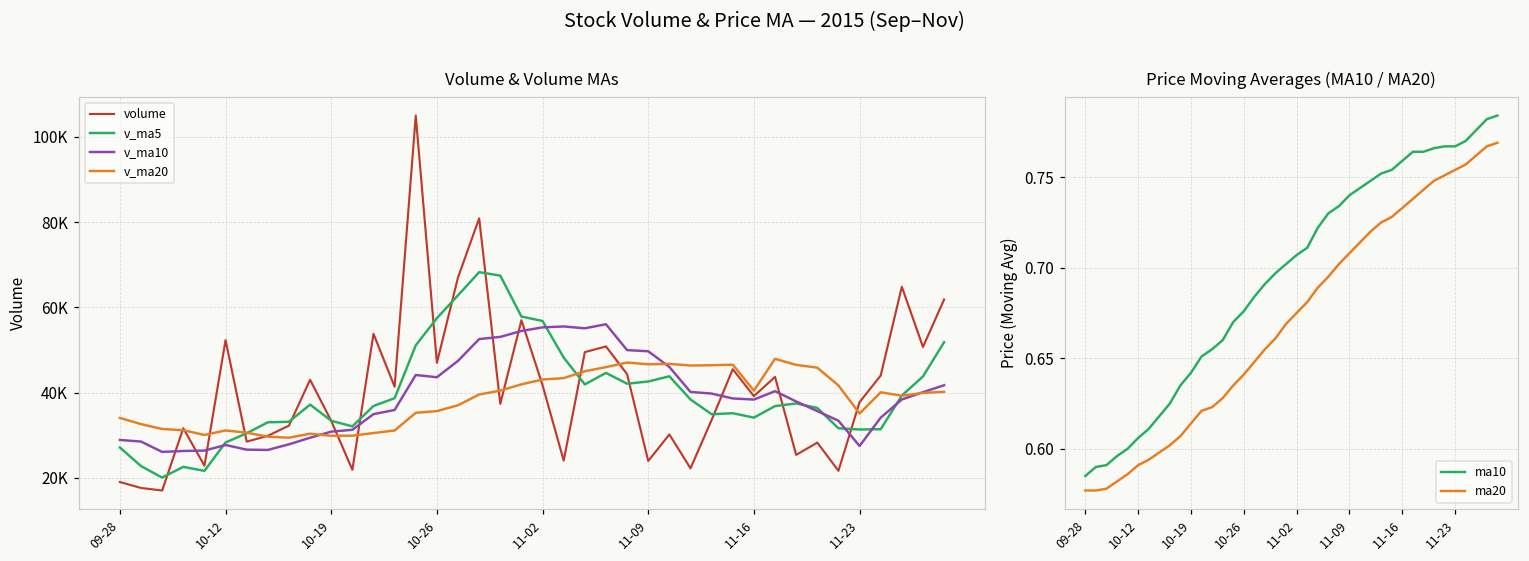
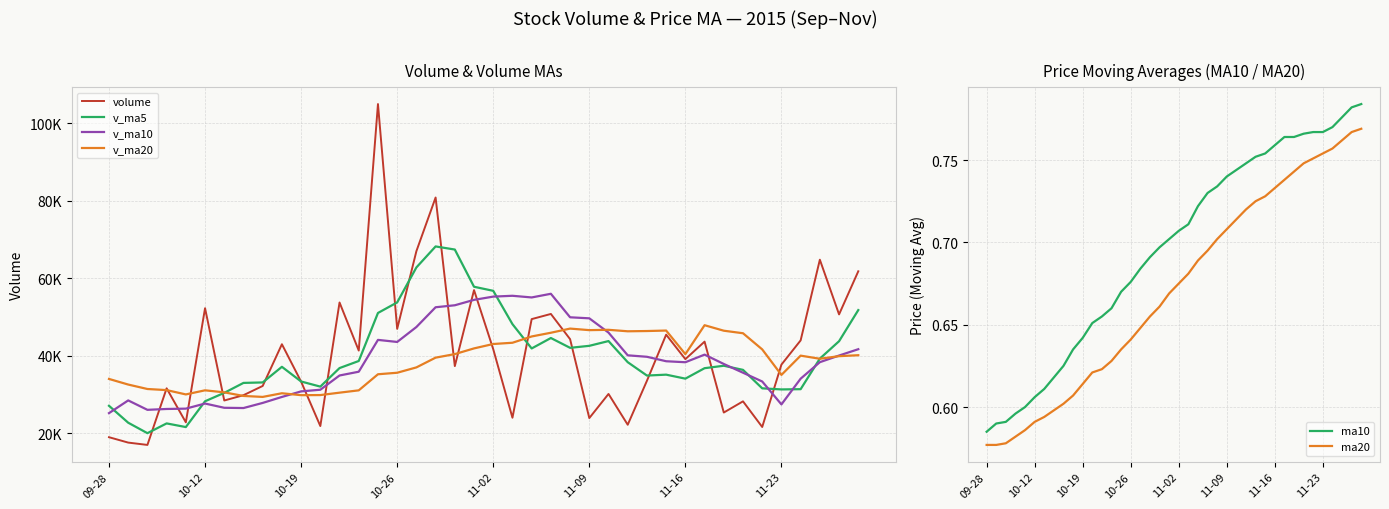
Volume & Volume MAs, v_ma10, 09-28: 29000 -> 25000
Volume & Volume MAs, v_ma5, 10-26: 57000 -> 54000
